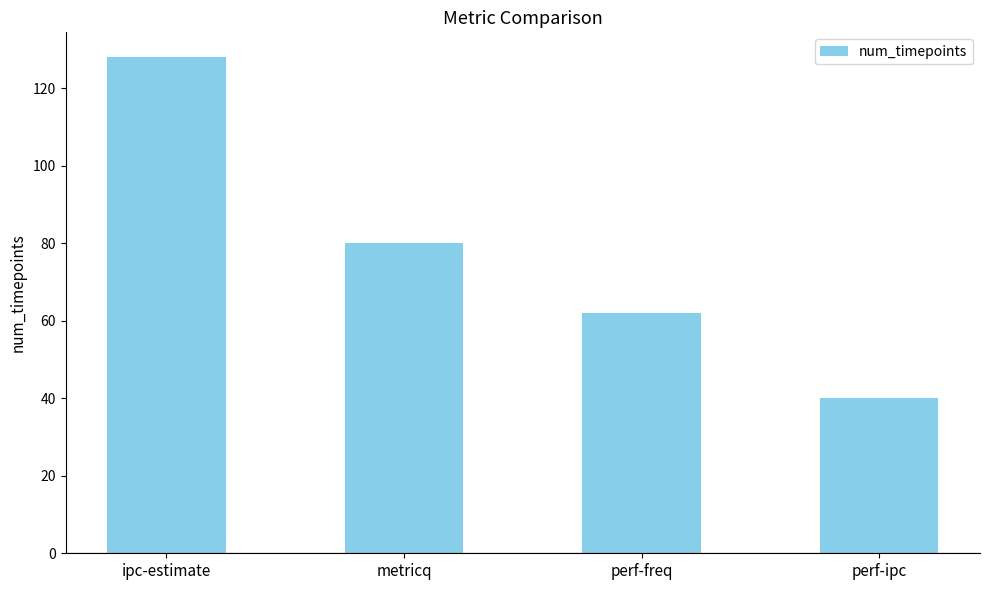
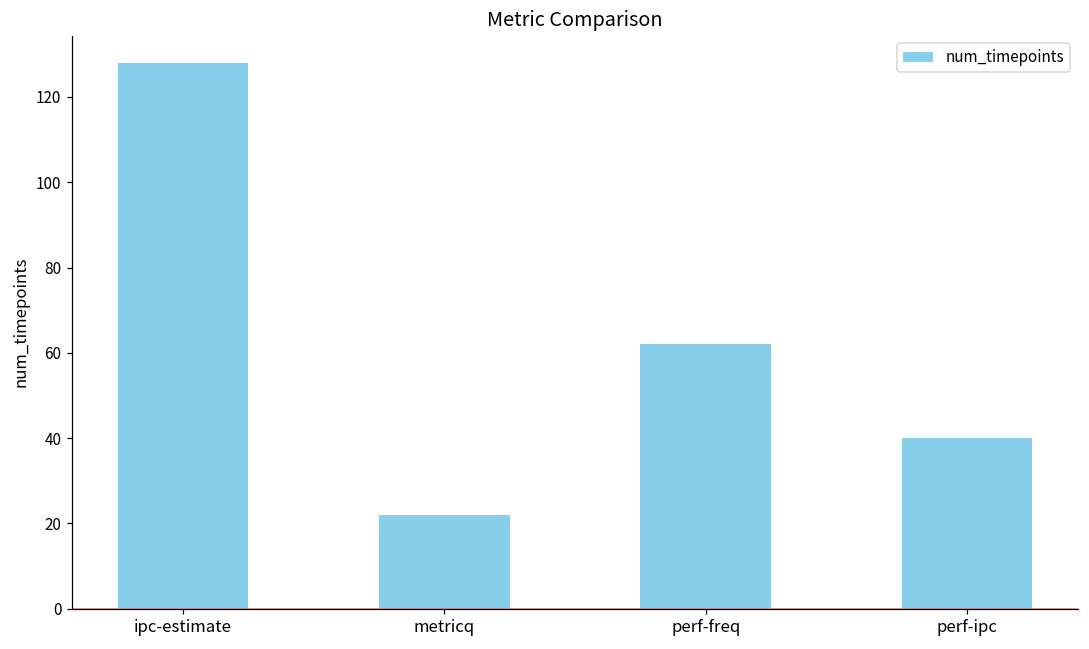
metricq: 80 -> 22
